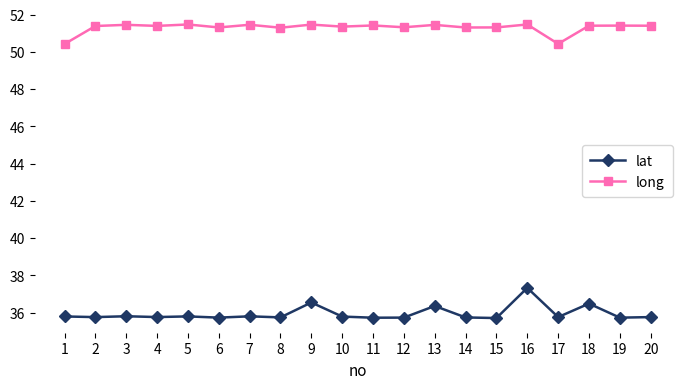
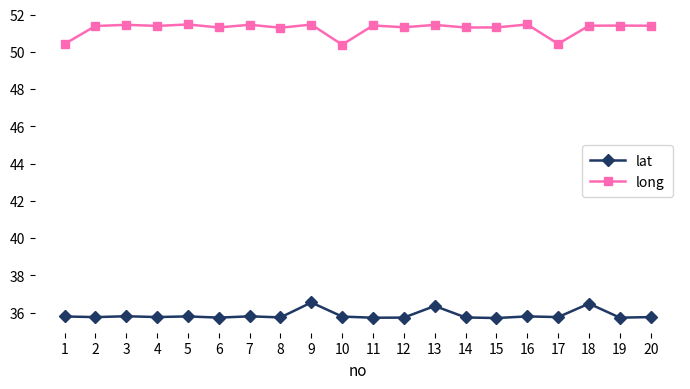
long, 10: 51.4 -> 50.4
lat, 16: 37.3 -> 35.8
